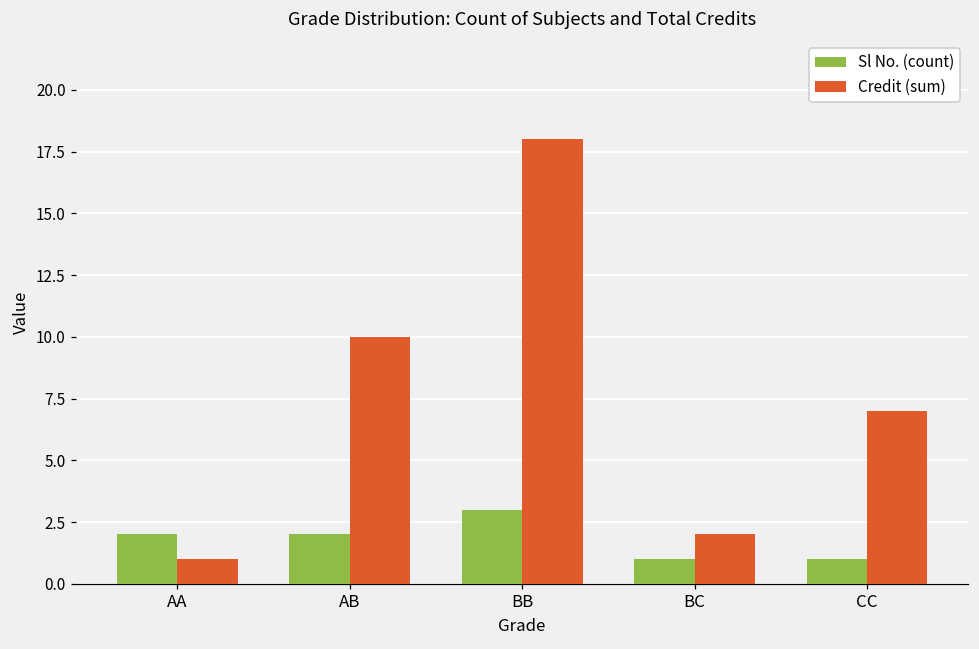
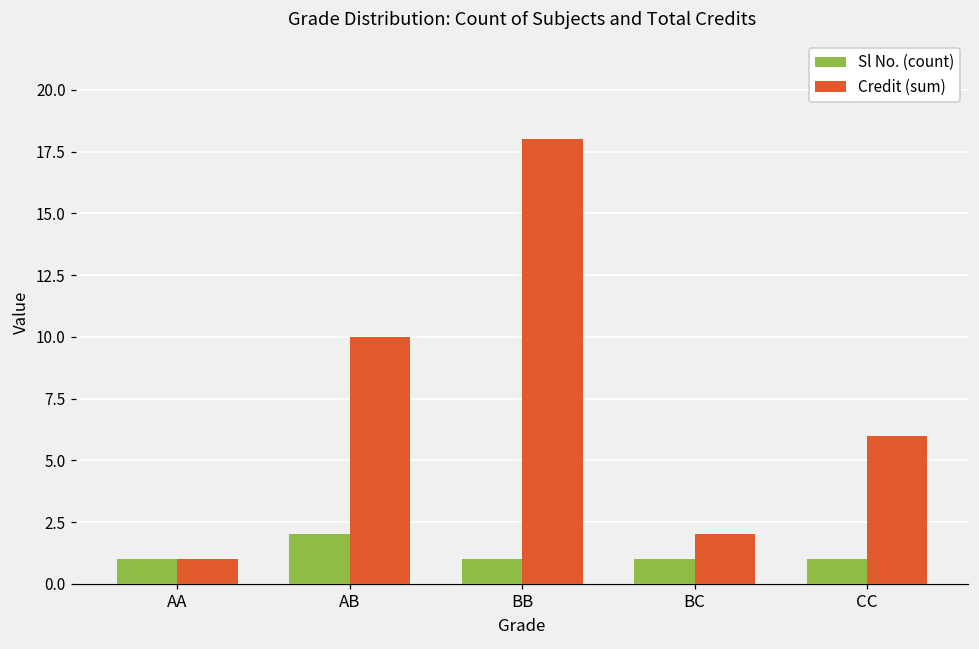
Sl No. (count), AA: 2 -> 1
Sl No. (count), BB: 3 -> 1
Credit (sum), CC: 7 -> 6
